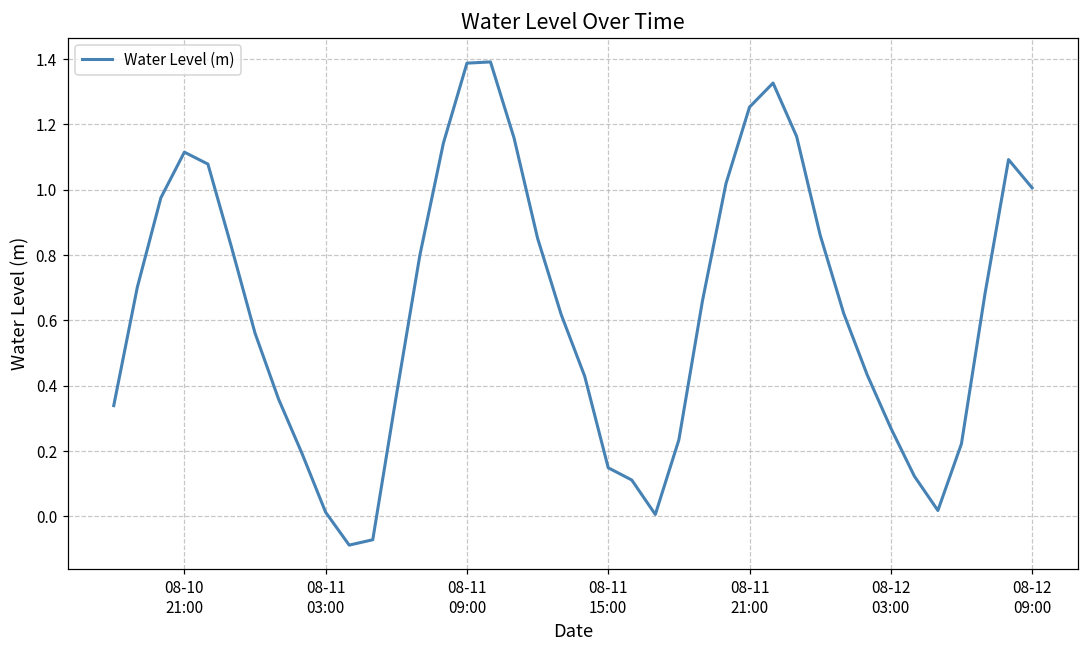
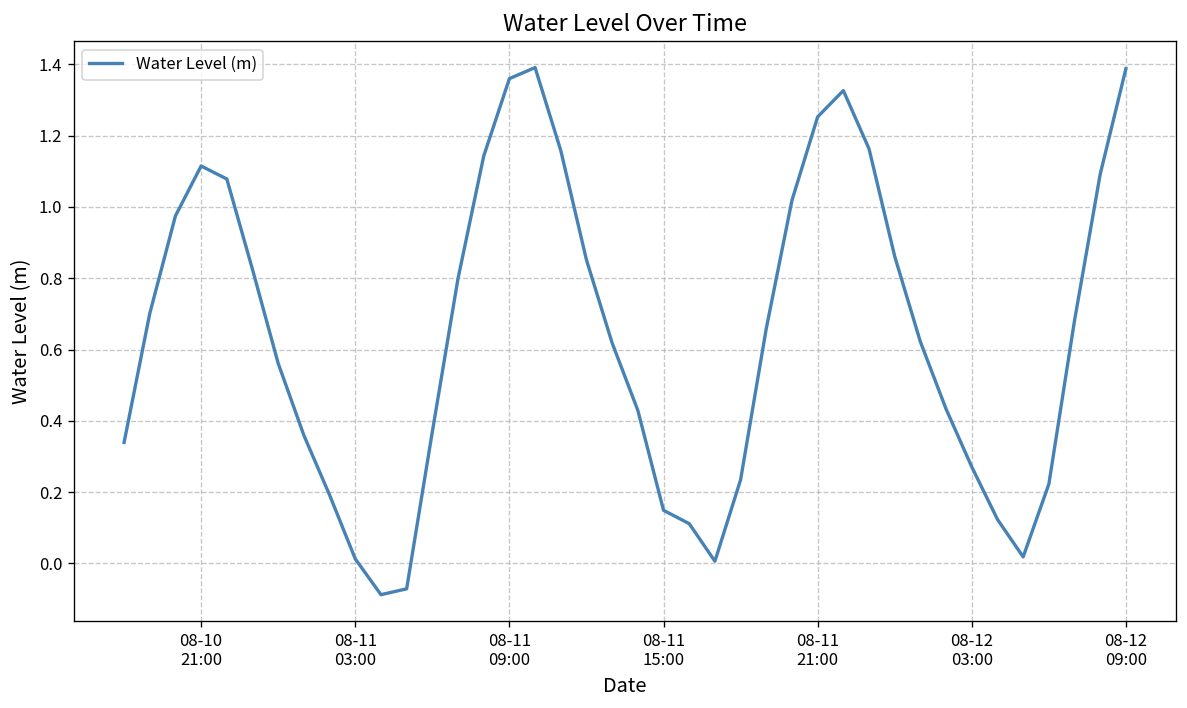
08-11 09:00: 1.39 -> 1.36
08-12 09:00: 1.01 -> 1.39
